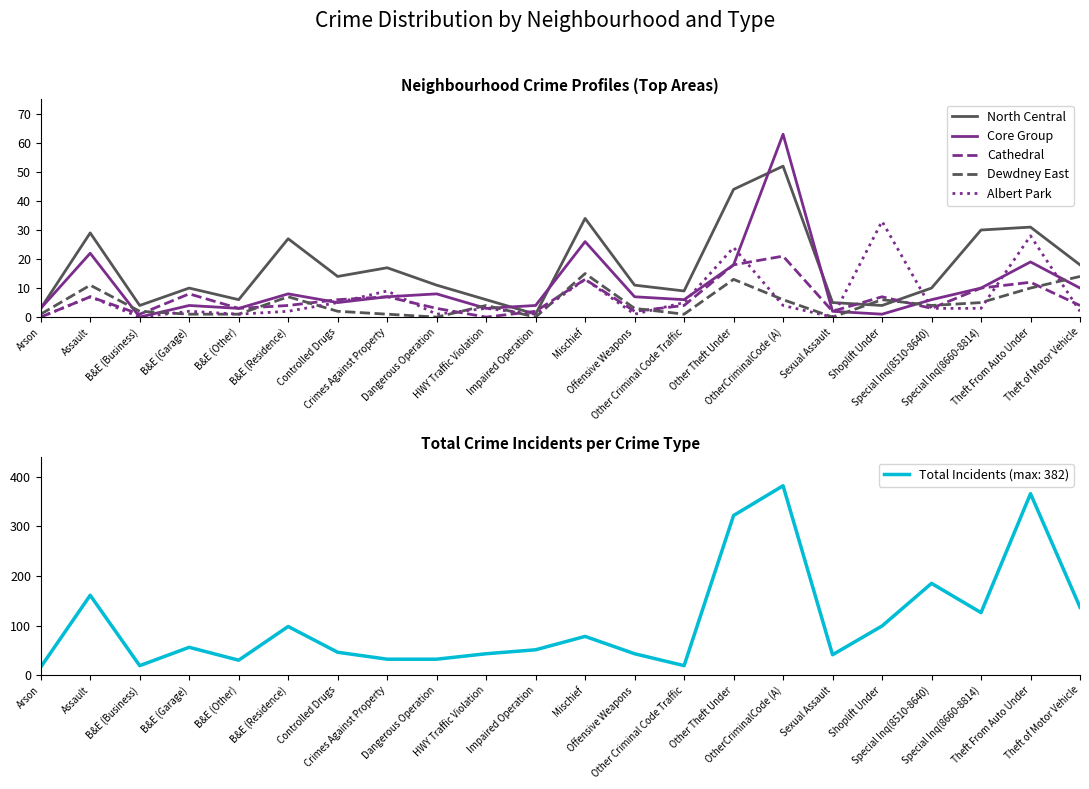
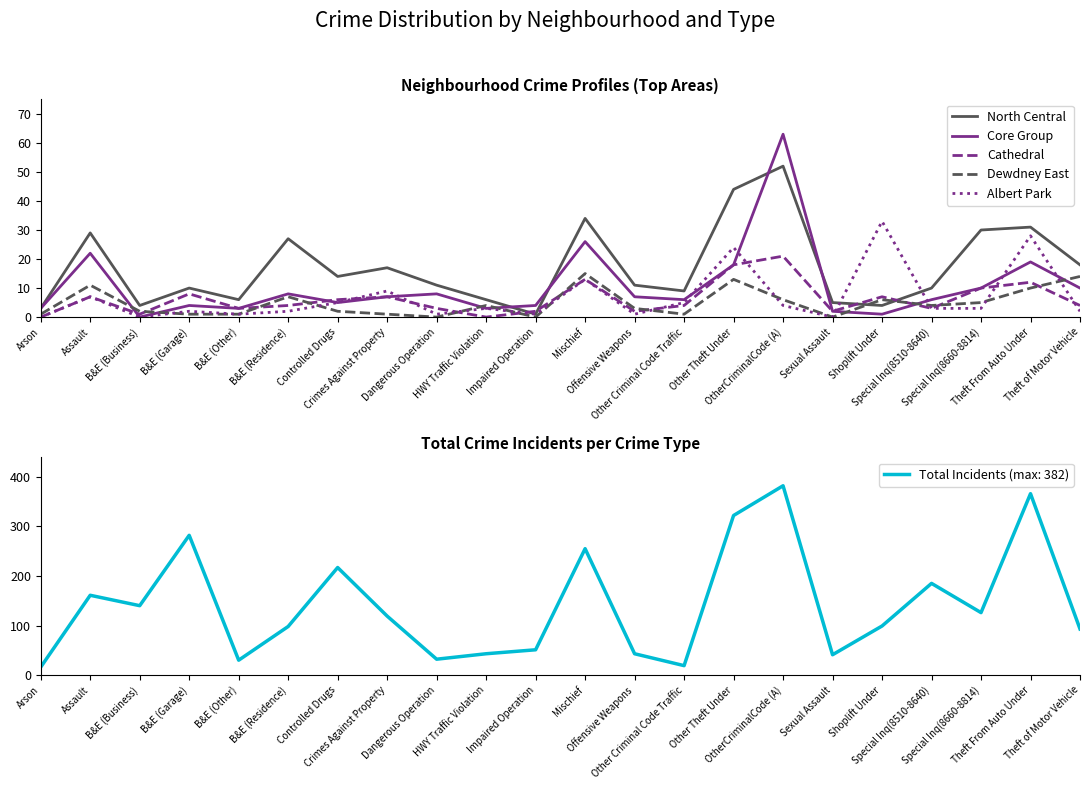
Total Crime Incidents per Crime Type, B&E (Business): 20 -> 140
Total Crime Incidents per Crime Type, B&E (Garage): 60 -> 280
Total Crime Incidents per Crime Type, Controlled Drugs: 50 -> 220
Total Crime Incidents per Crime Type, Crimes Against Property: 30 -> 120
Total Crime Incidents per Crime Type, Mischief: 80 -> 260
Total Crime Incidents per Crime Type, Theft of Motor Vehicle: 140 -> 90
